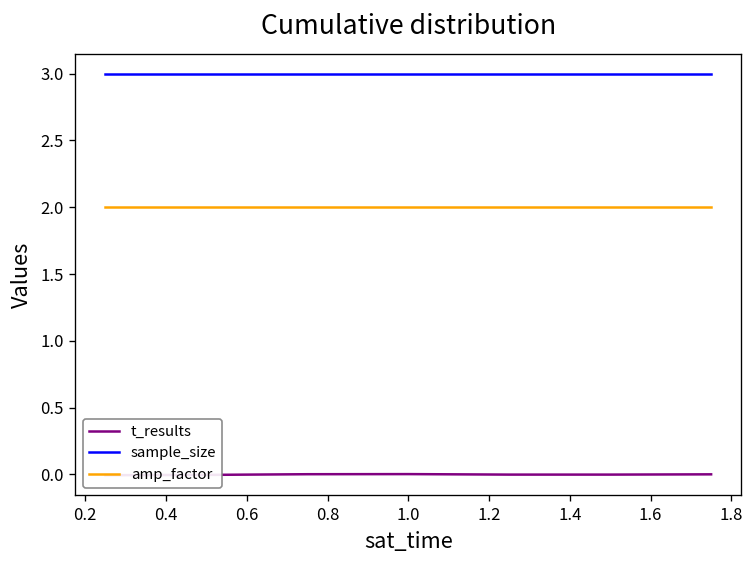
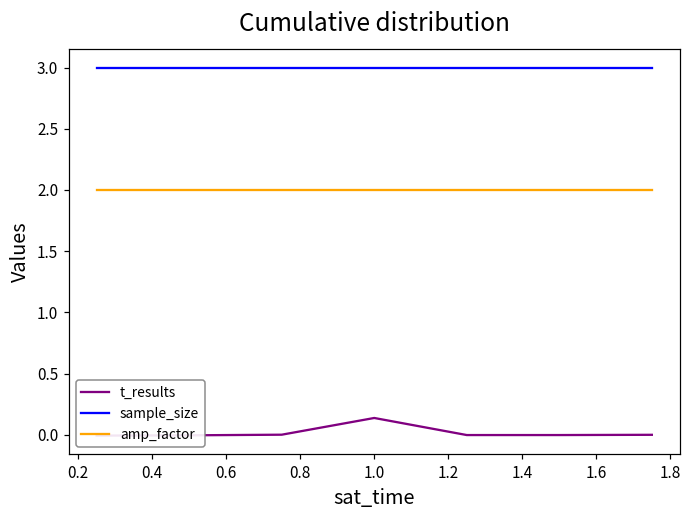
t_results, 1.0: 0.00 -> 0.14
